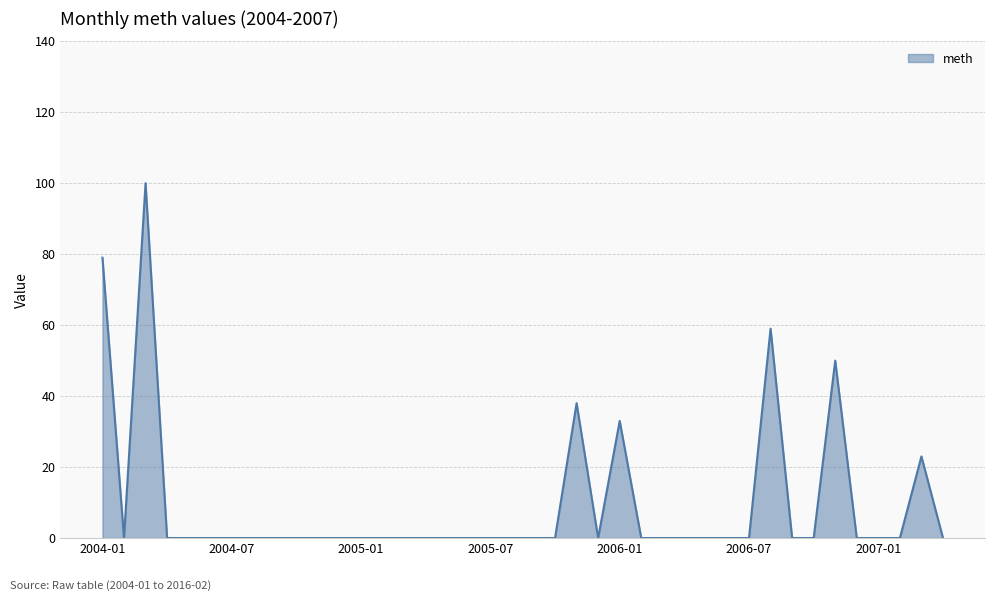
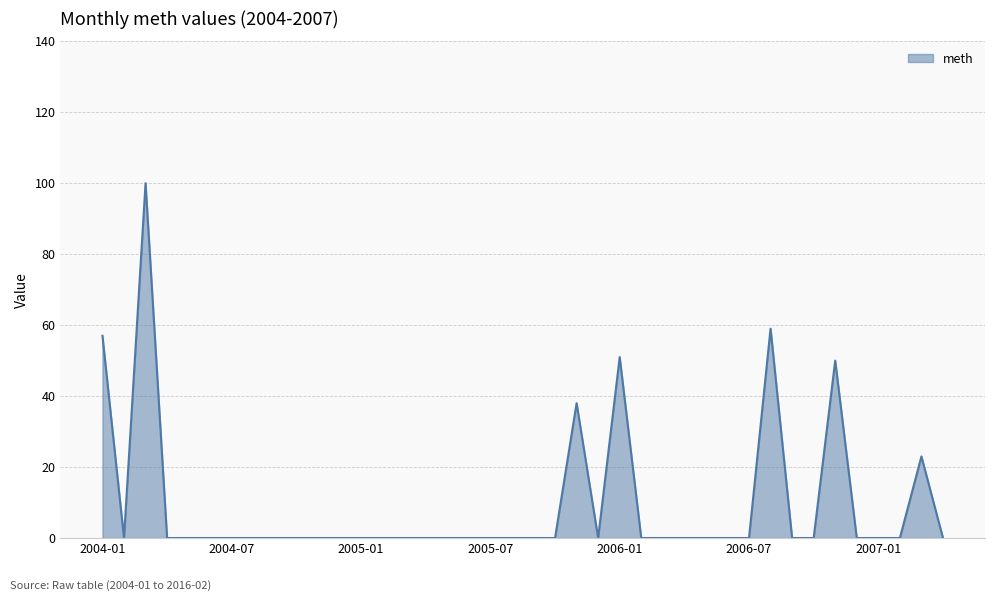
2004-01: 79 -> 57
2006-01: 33 -> 51
